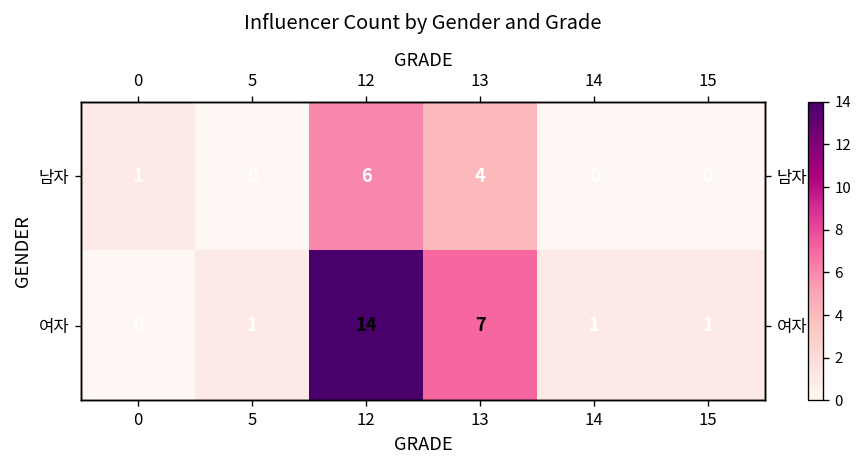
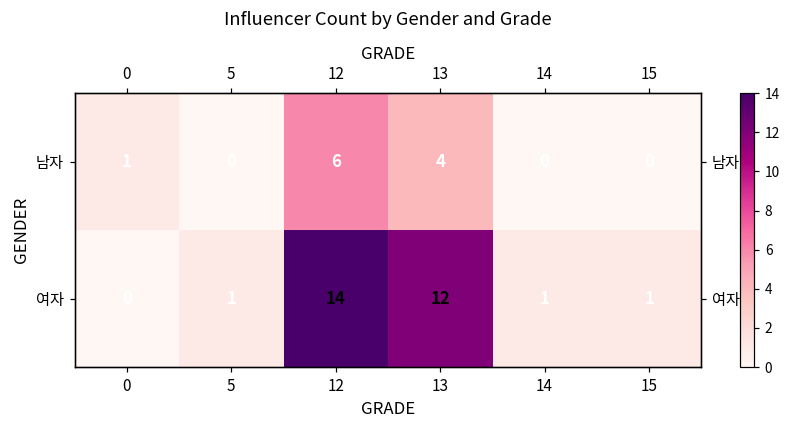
여자, 13: 7 -> 12
